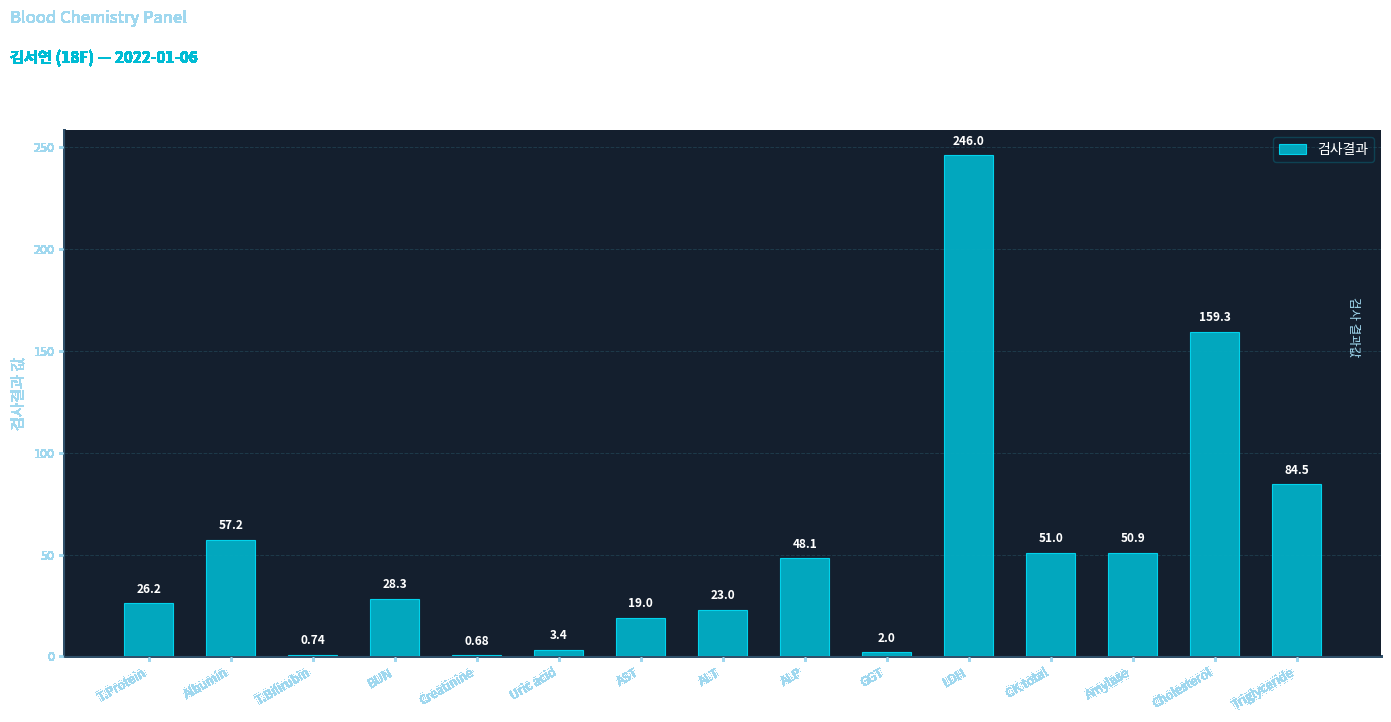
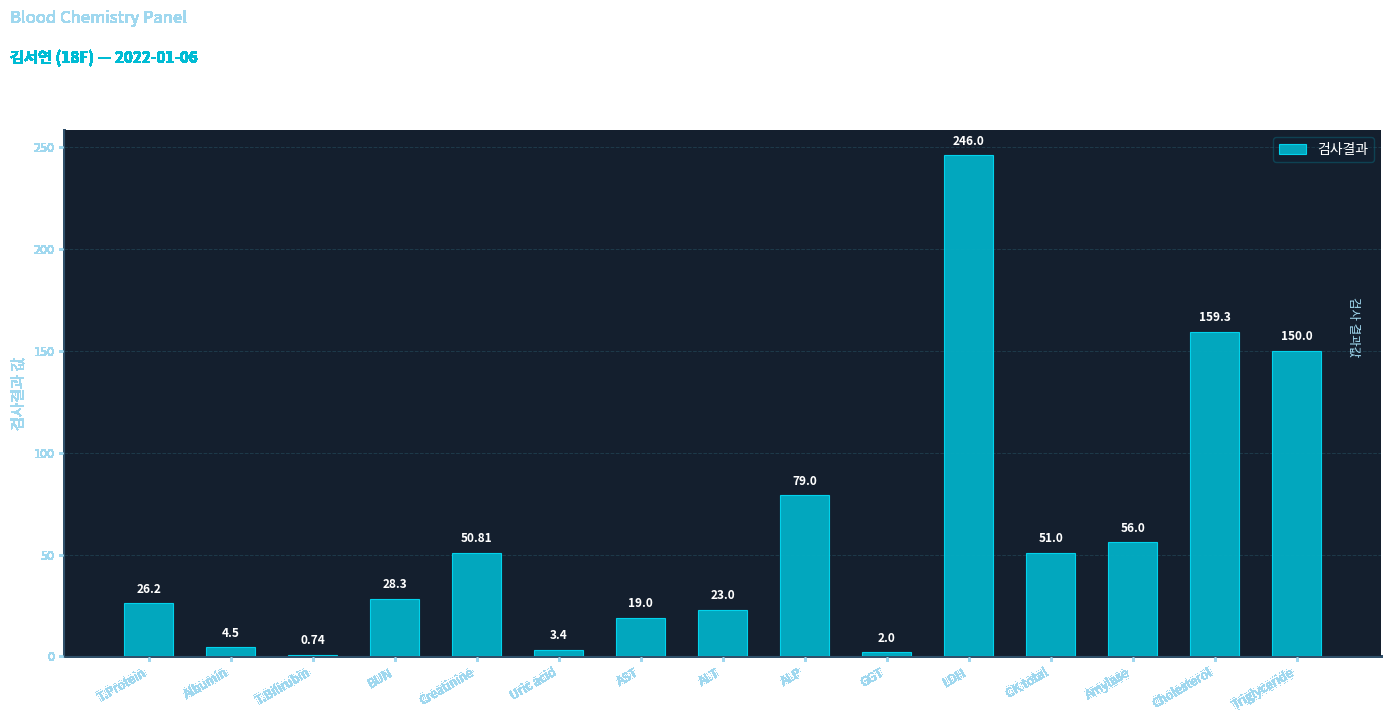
Albumin: 57.2 -> 4.5
Creatinine: 0.68 -> 50.81
ALP: 48.1 -> 79.0
Amylase: 50.9 -> 56.0
Triglyceride: 84.5 -> 150.0
